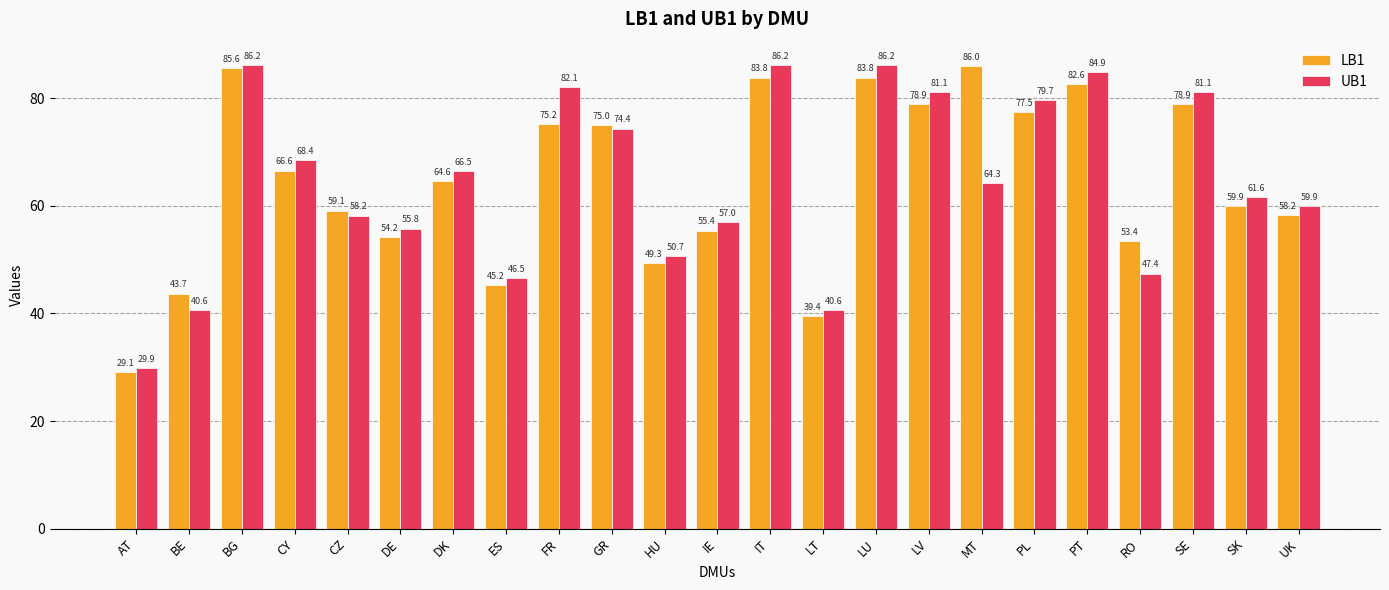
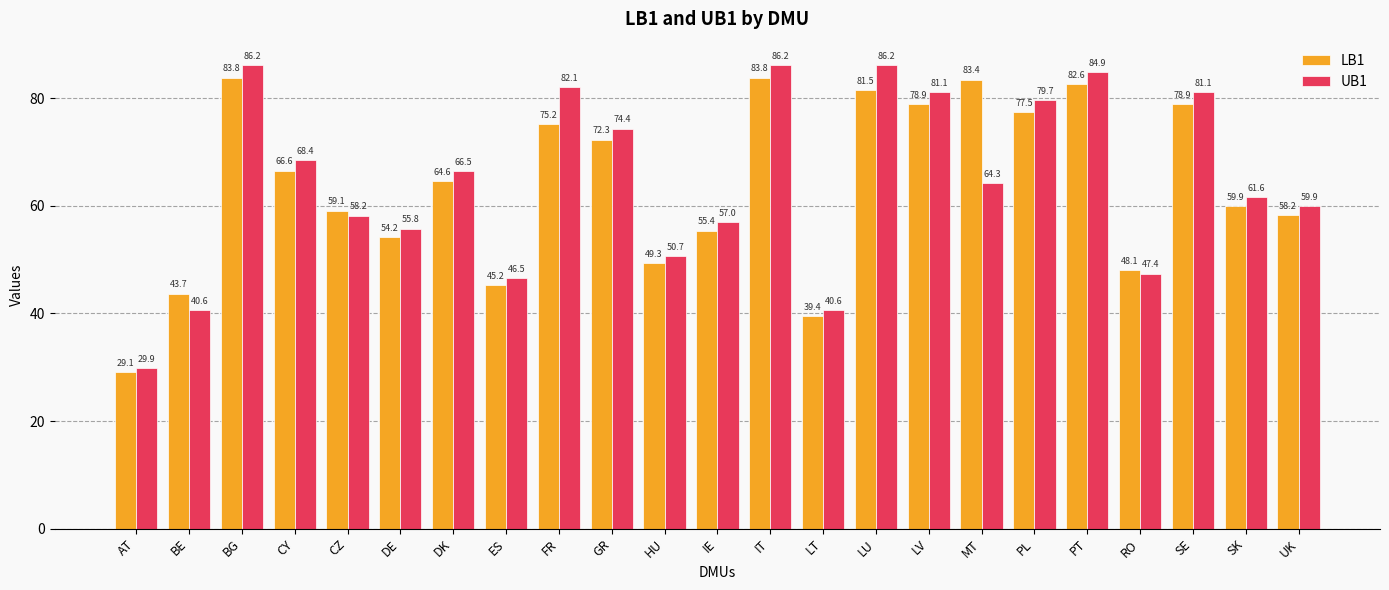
LB1, BG: 85.6 -> 83.8
LB1, GR: 75.0 -> 72.3
LB1, LU: 83.8 -> 81.5
LB1, MT: 86.0 -> 83.4
LB1, RO: 53.4 -> 48.1
